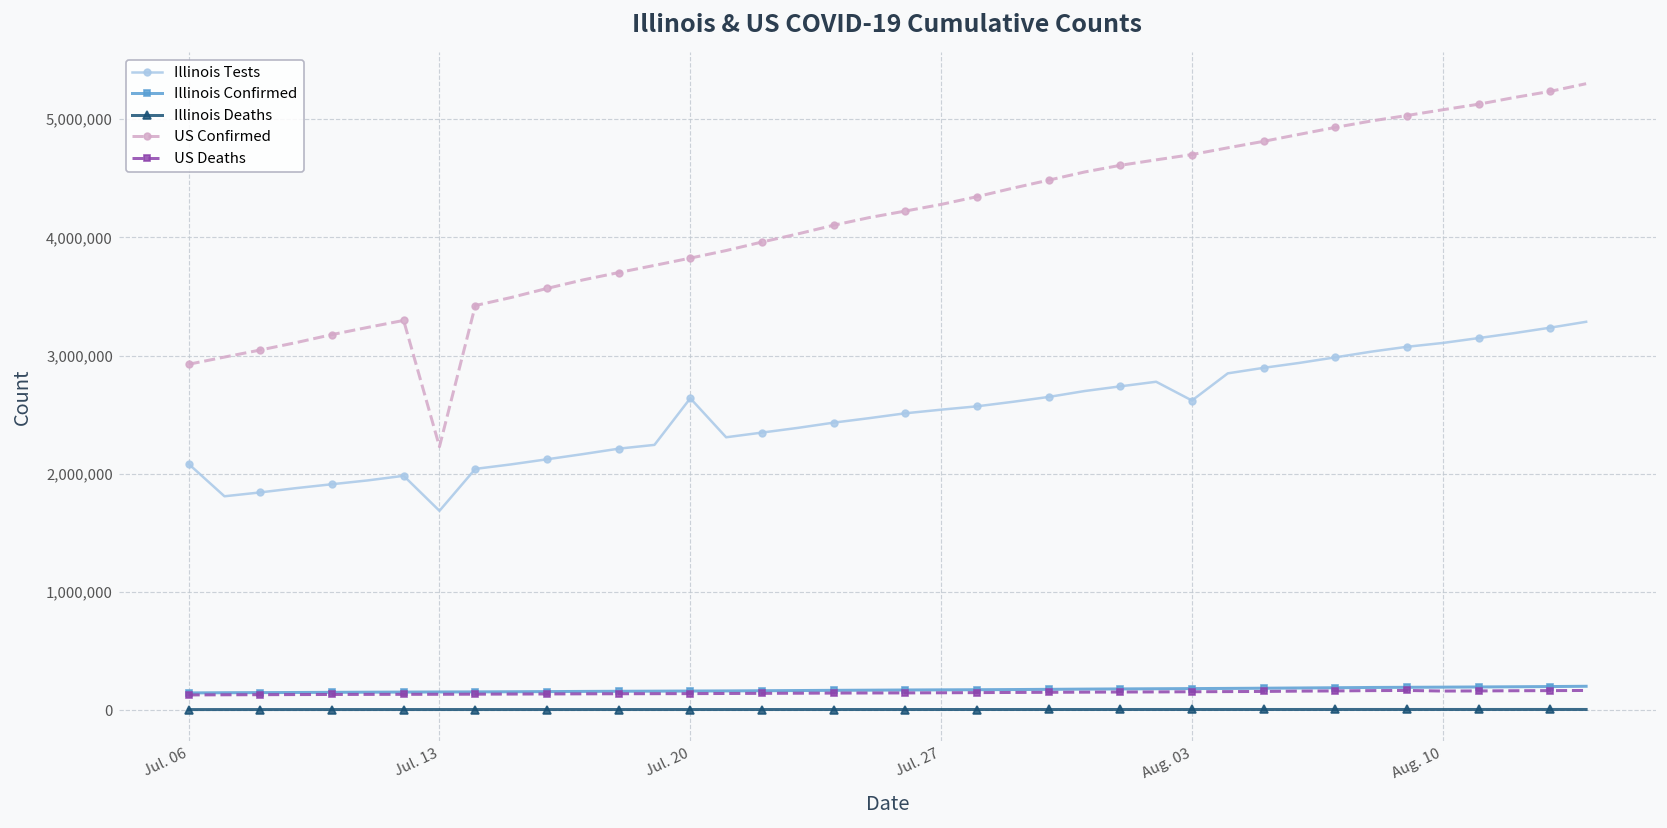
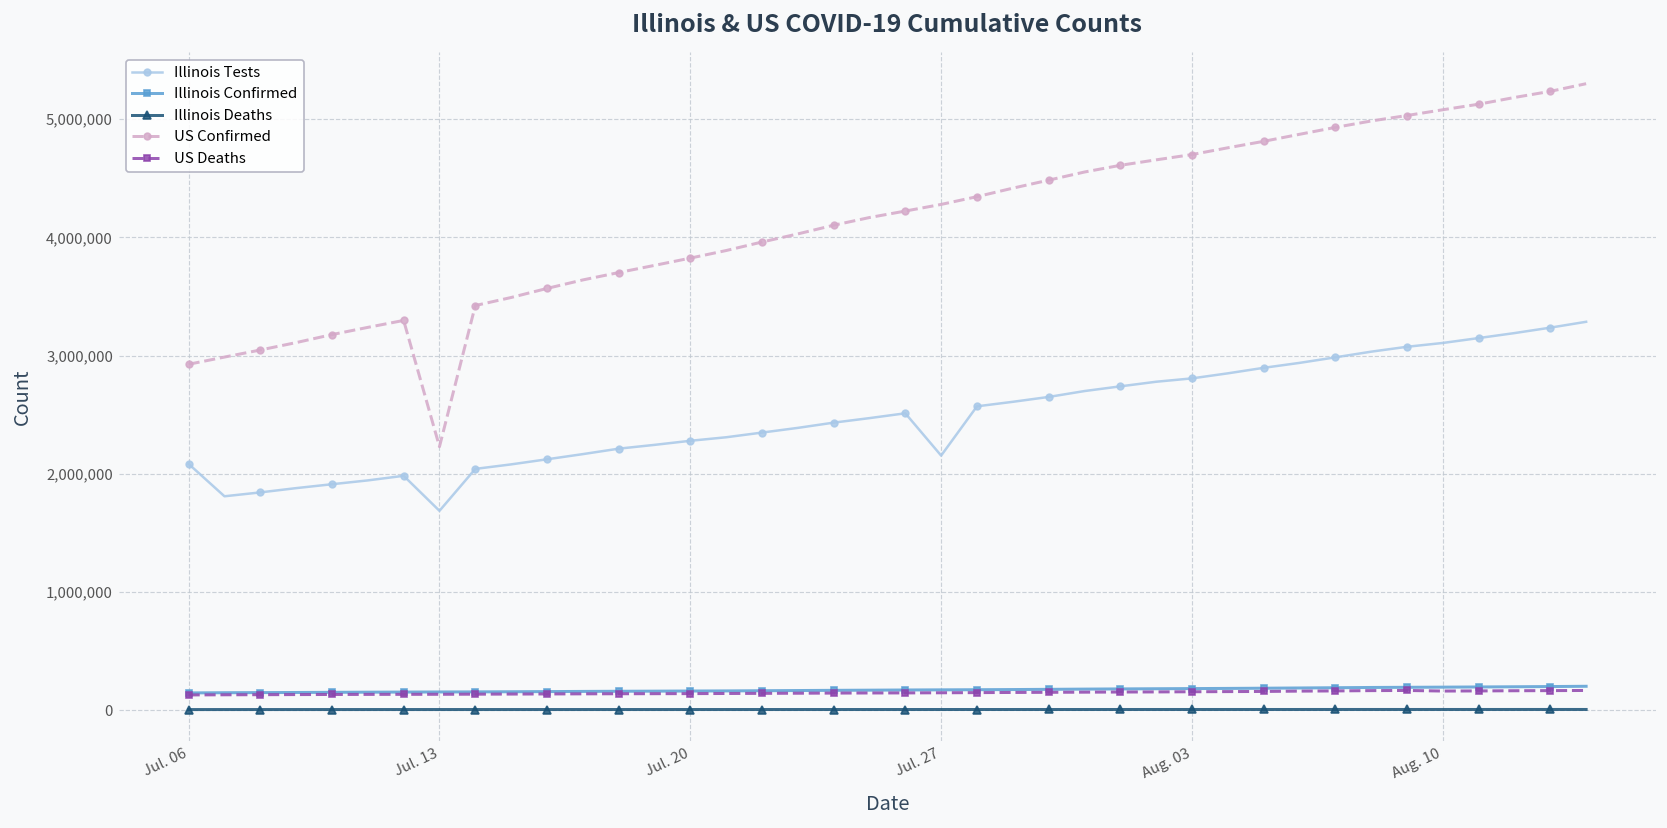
Illinois Tests, Jul. 20: 2,600,000 -> 2,300,000
Illinois Tests, Jul. 27: 2,500,000 -> 2,200,000
Illinois Tests, Aug. 03: 2,600,000 -> 2,800,000
